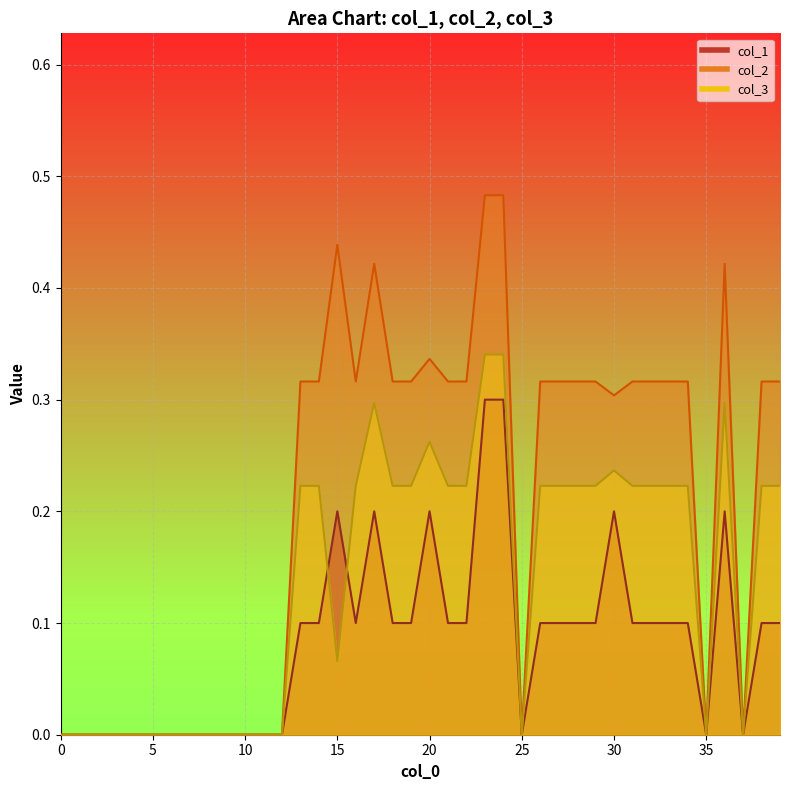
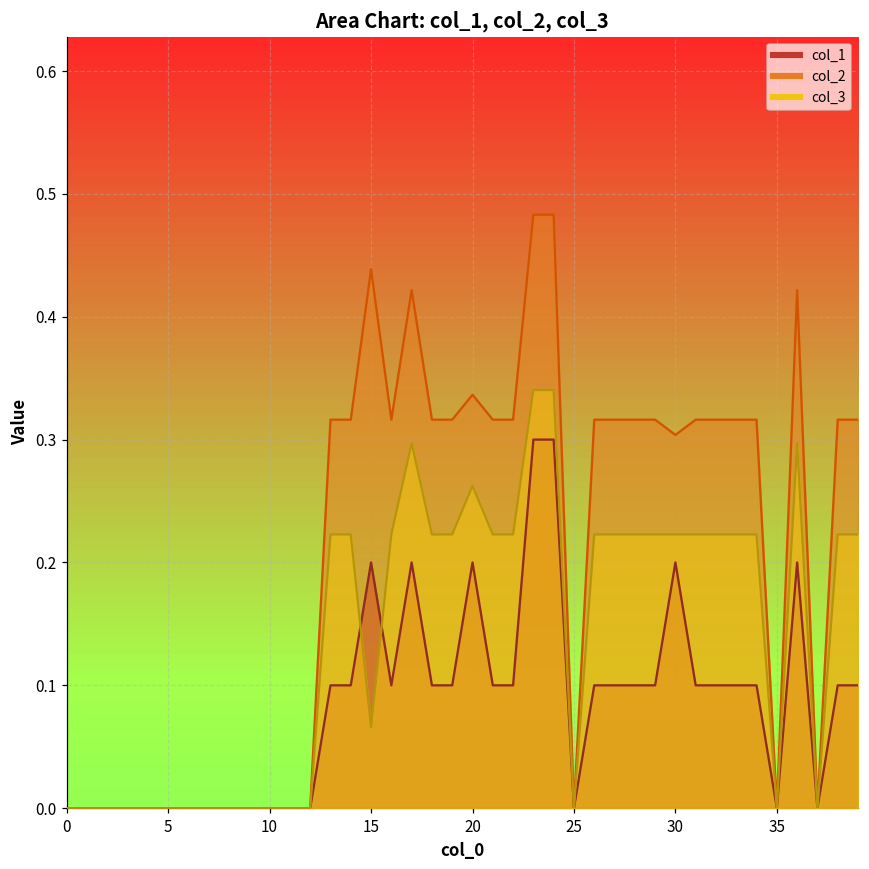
col_3, 30: 0.237 -> 0.223
